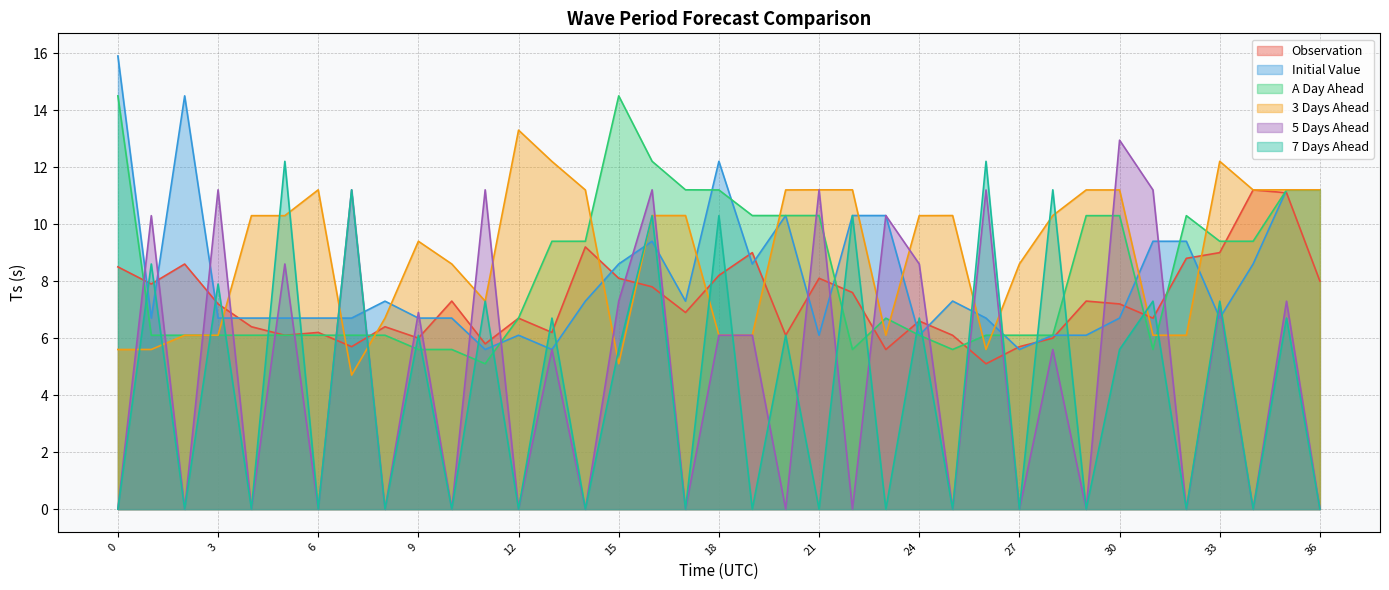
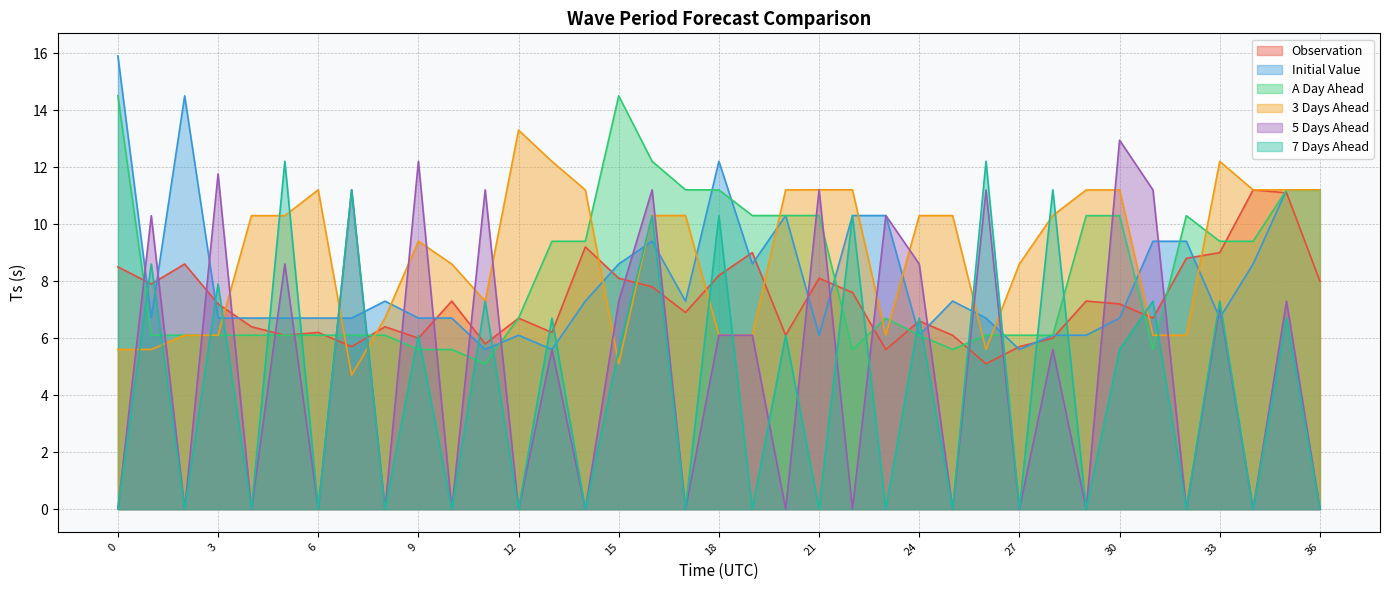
5 Days Ahead, 3: 11.2 -> 11.8
5 Days Ahead, 9: 6.9 -> 12.2
